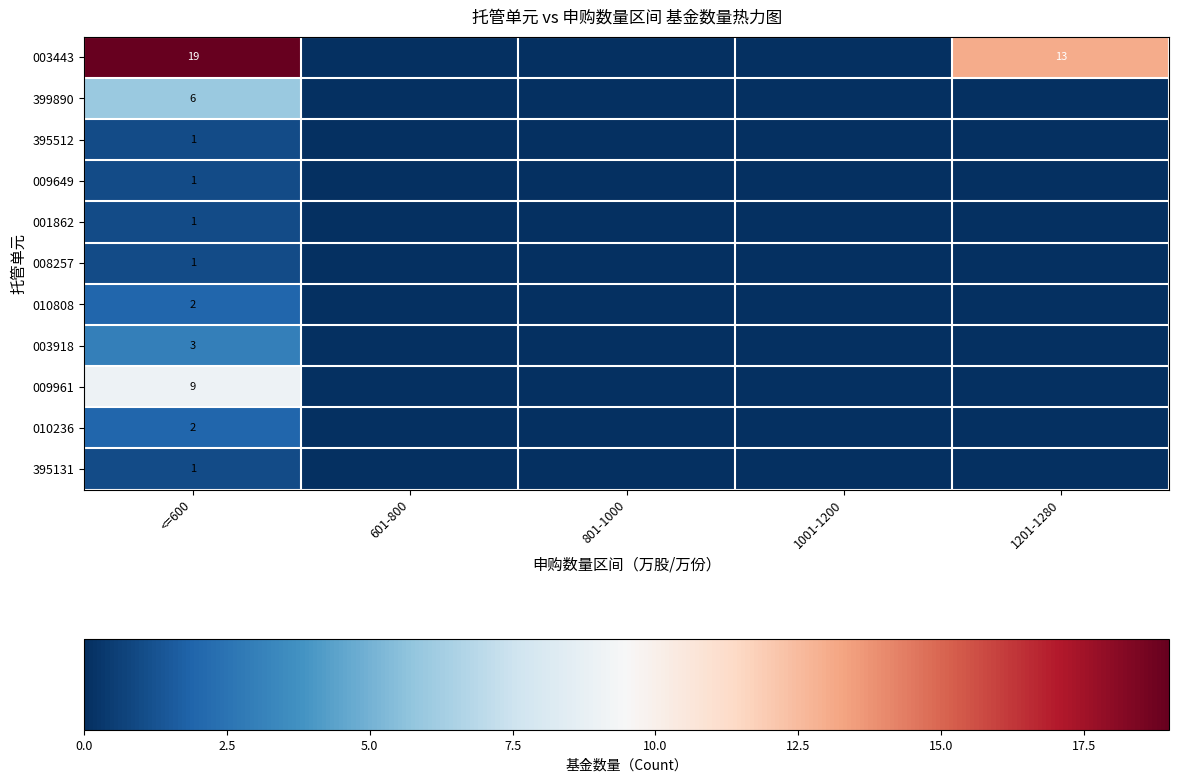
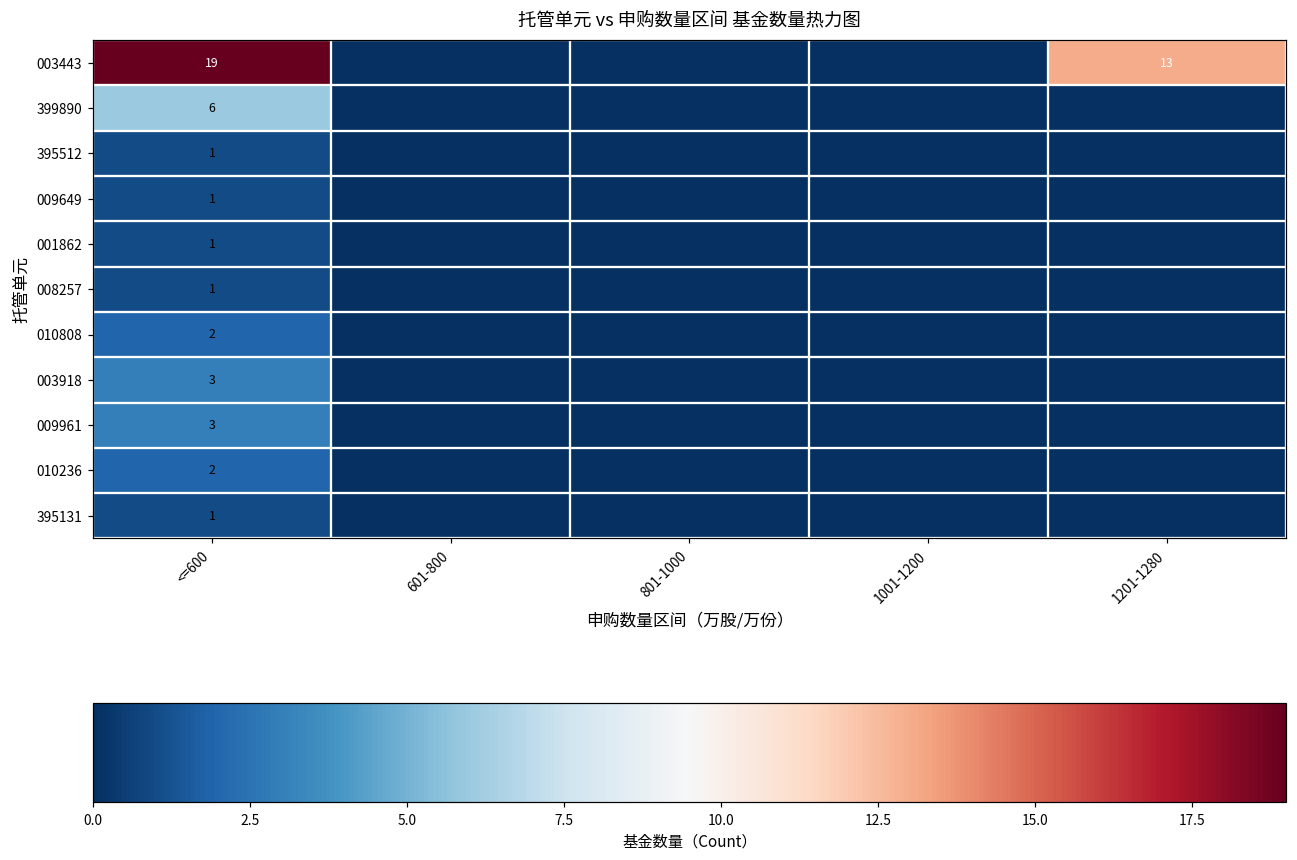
009961, <=600: 9 -> 3
